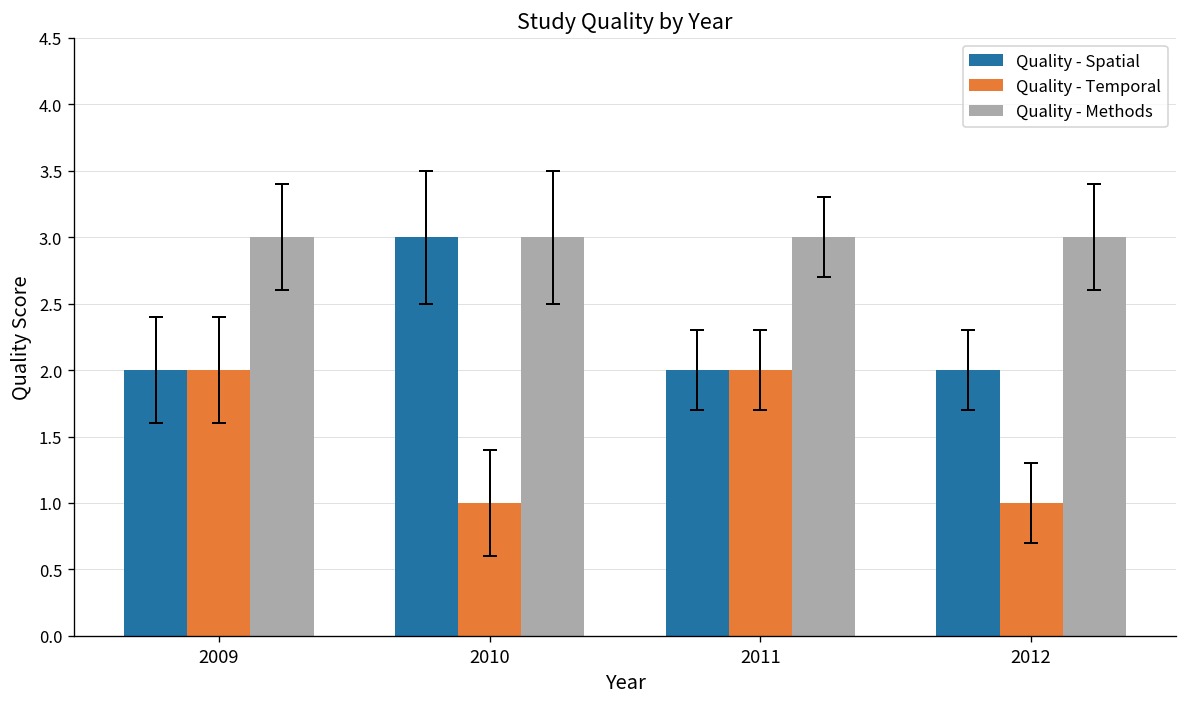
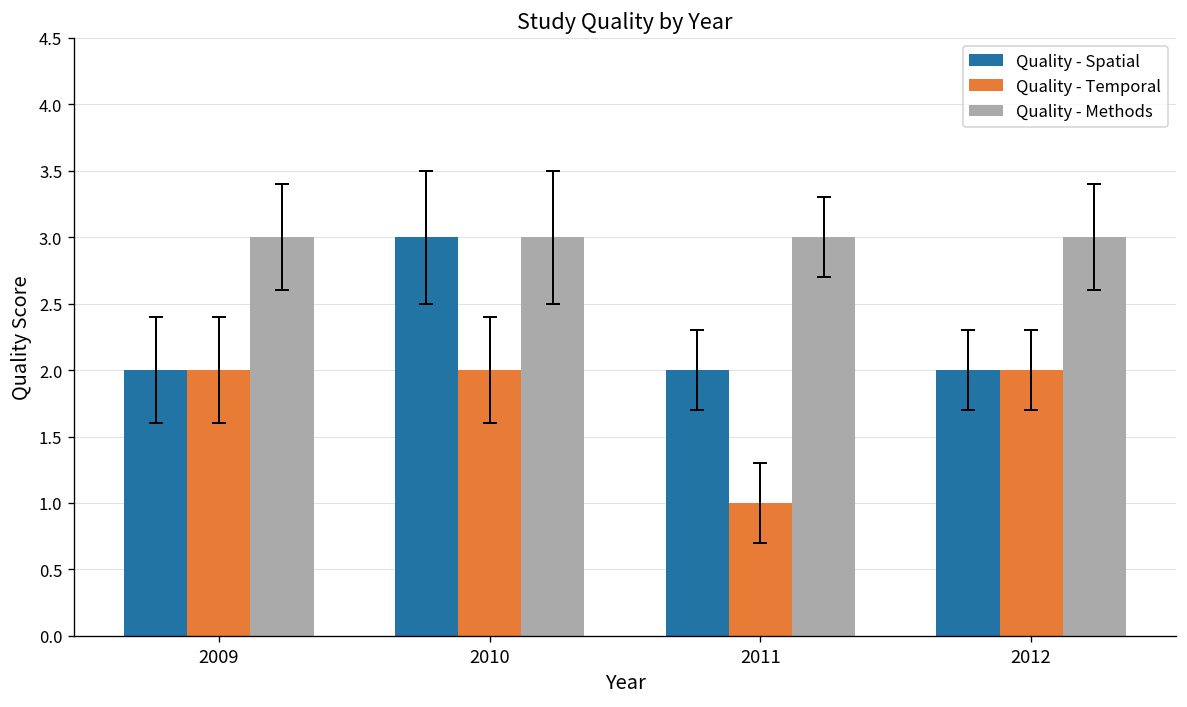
Quality - Temporal, 2010: 1 -> 2
Quality - Temporal, 2011: 2 -> 1
Quality - Temporal, 2012: 1 -> 2
